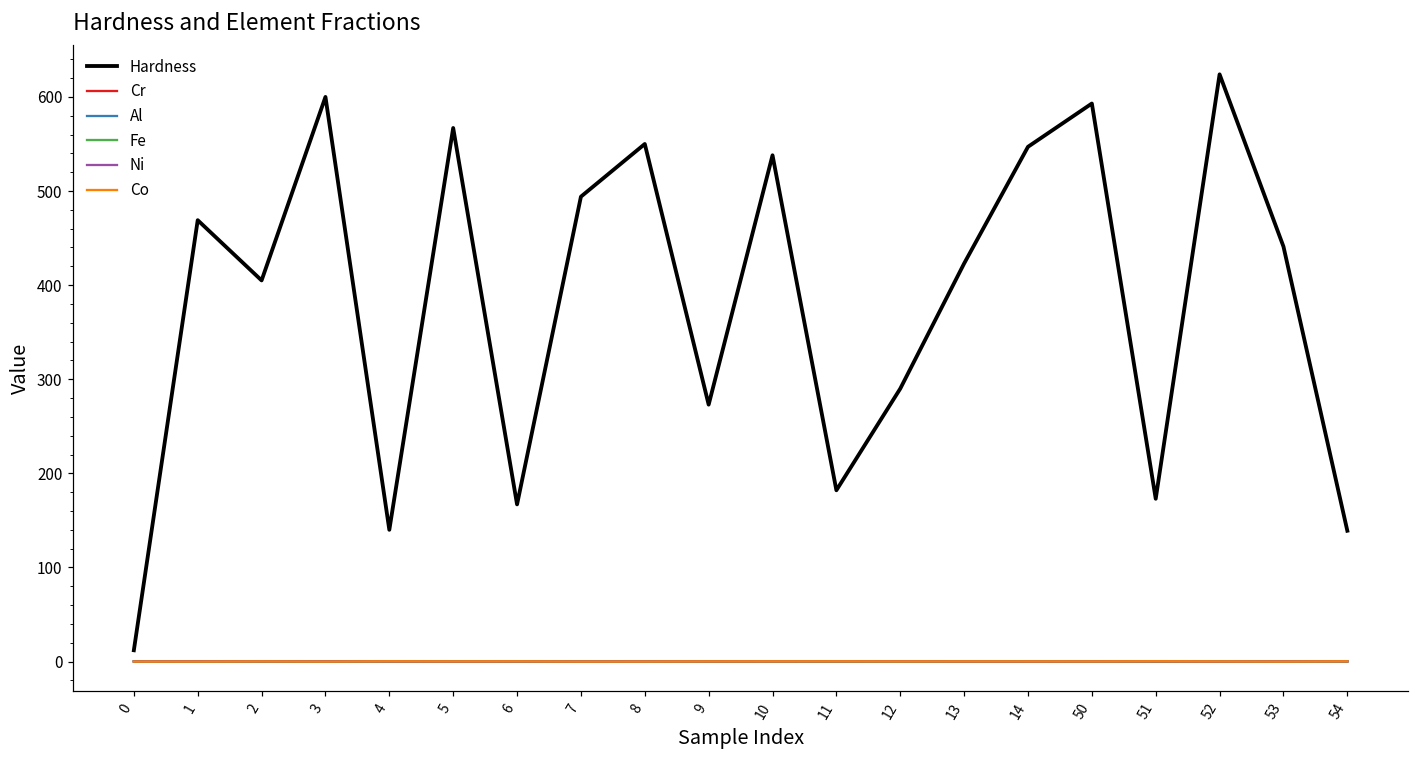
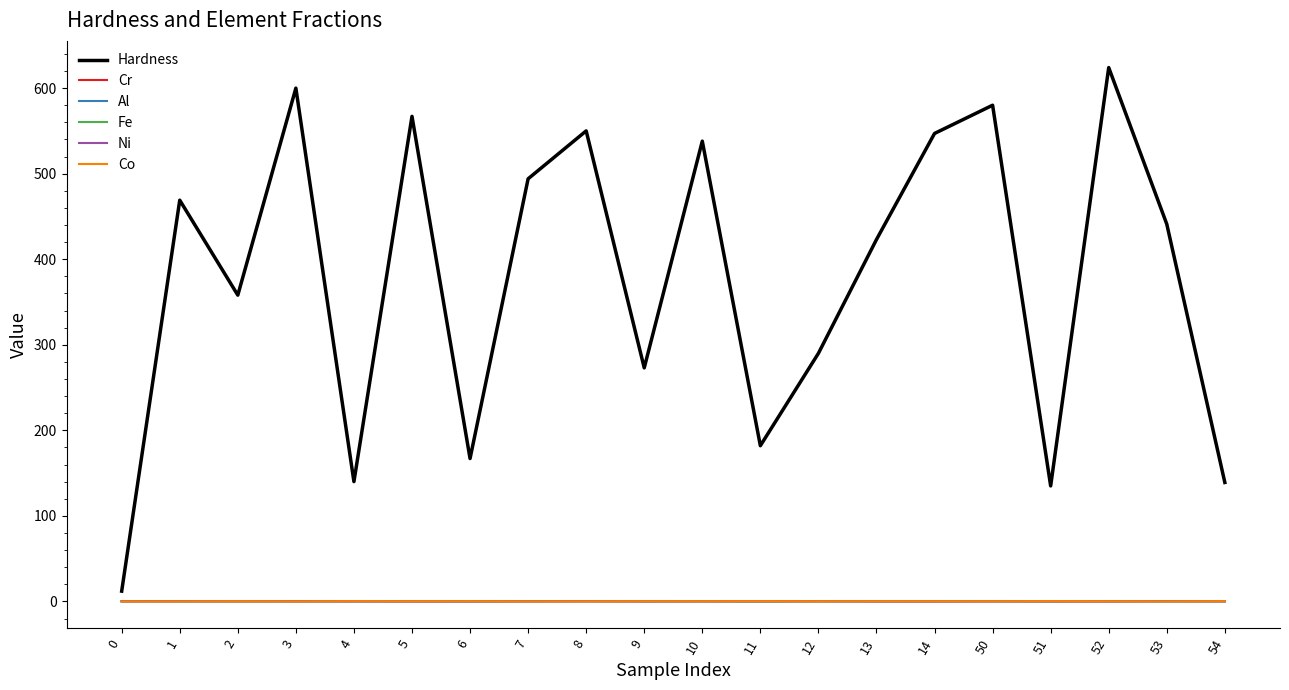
Hardness, 2: 410 -> 360
Hardness, 50: 590 -> 580
Hardness, 51: 170 -> 140
